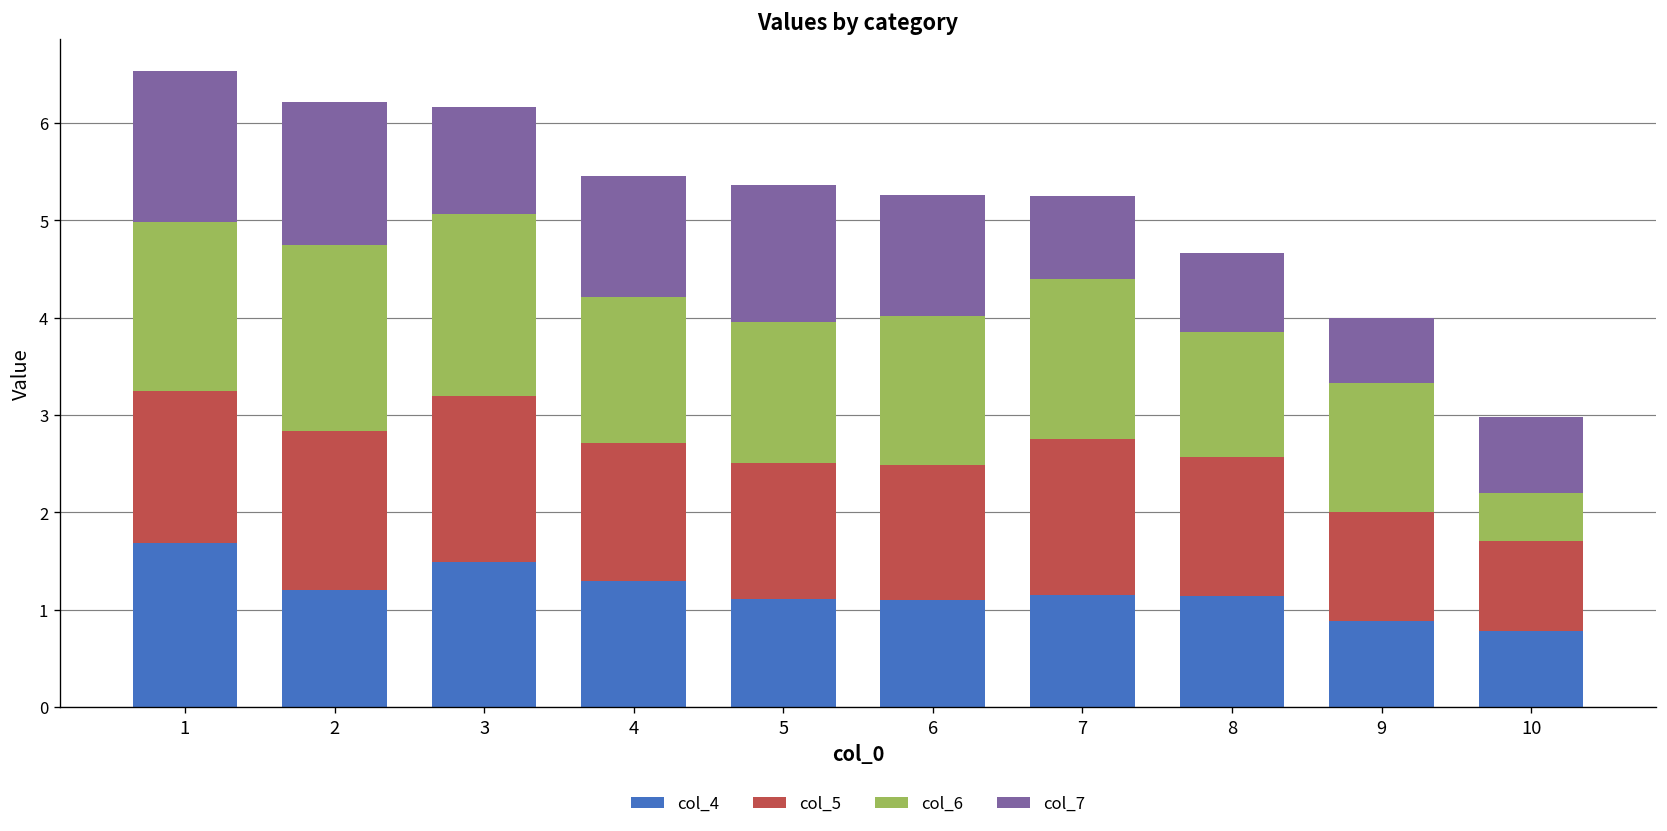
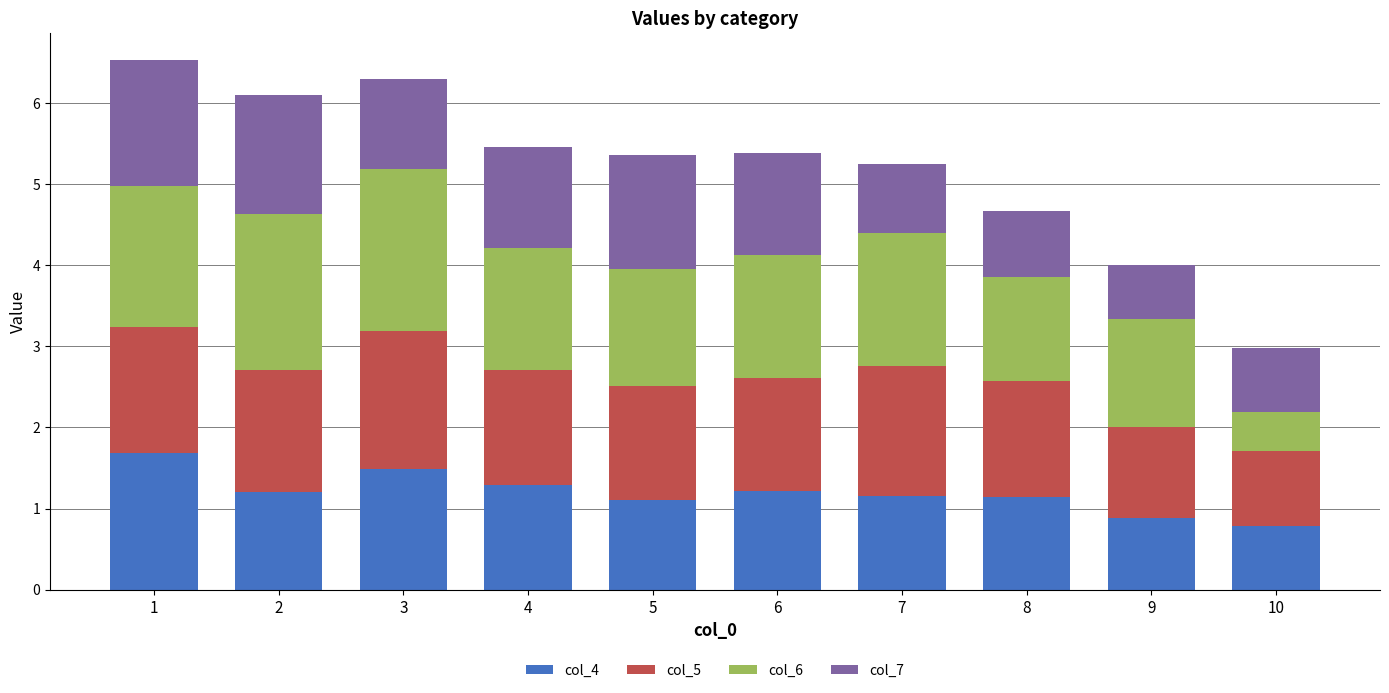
col_5, 2: 1.6 -> 1.5
col_6, 3: 1.9 -> 2.0
col_4, 6: 1.1 -> 1.2
